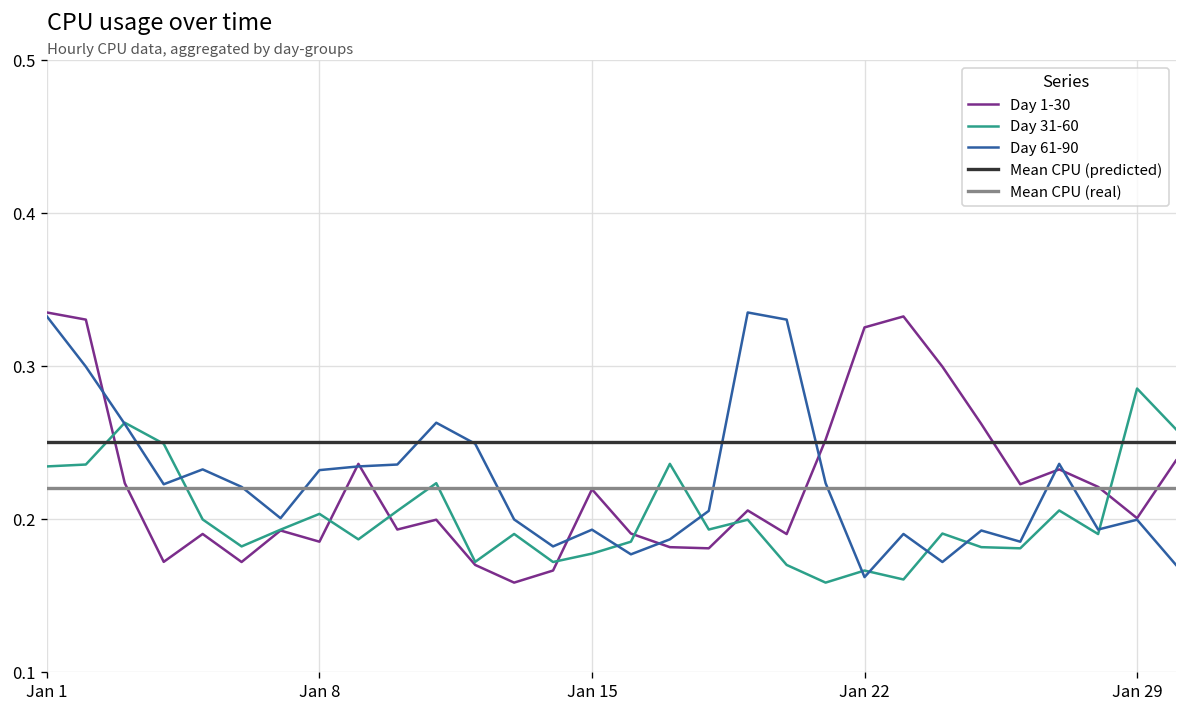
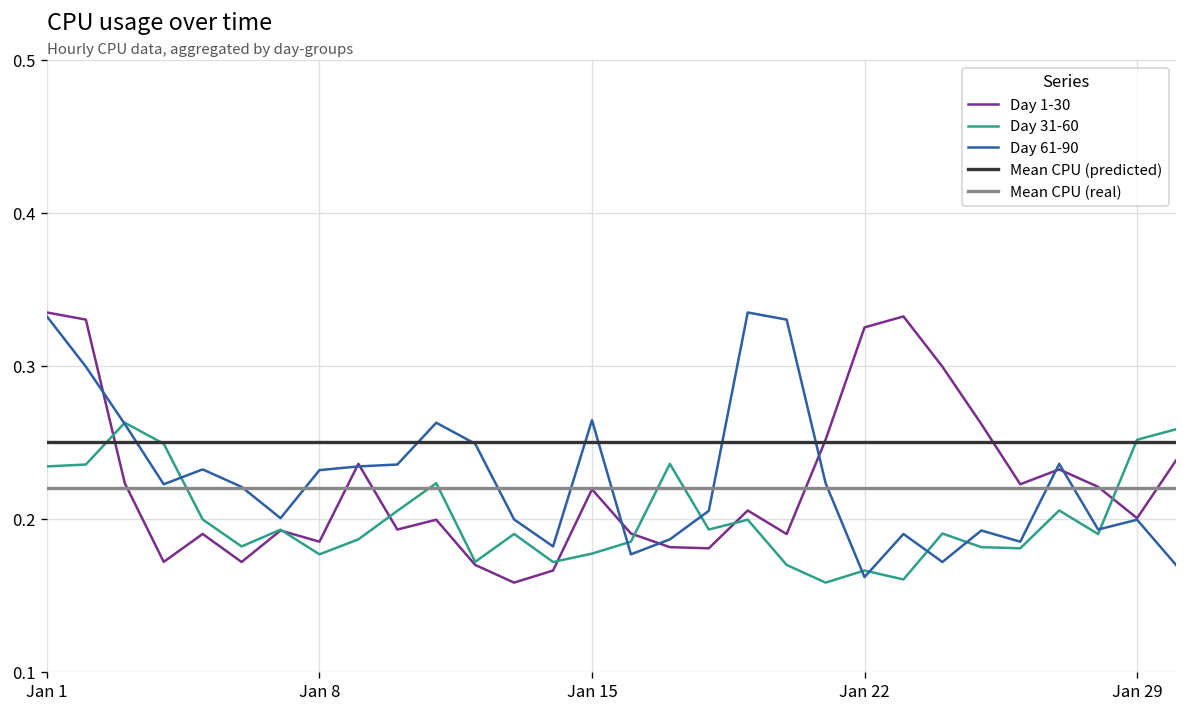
Day 31-60, Jan 8: 0.203 -> 0.177
Day 61-90, Jan 15: 0.193 -> 0.264
Day 31-60, Jan 29: 0.285 -> 0.252
